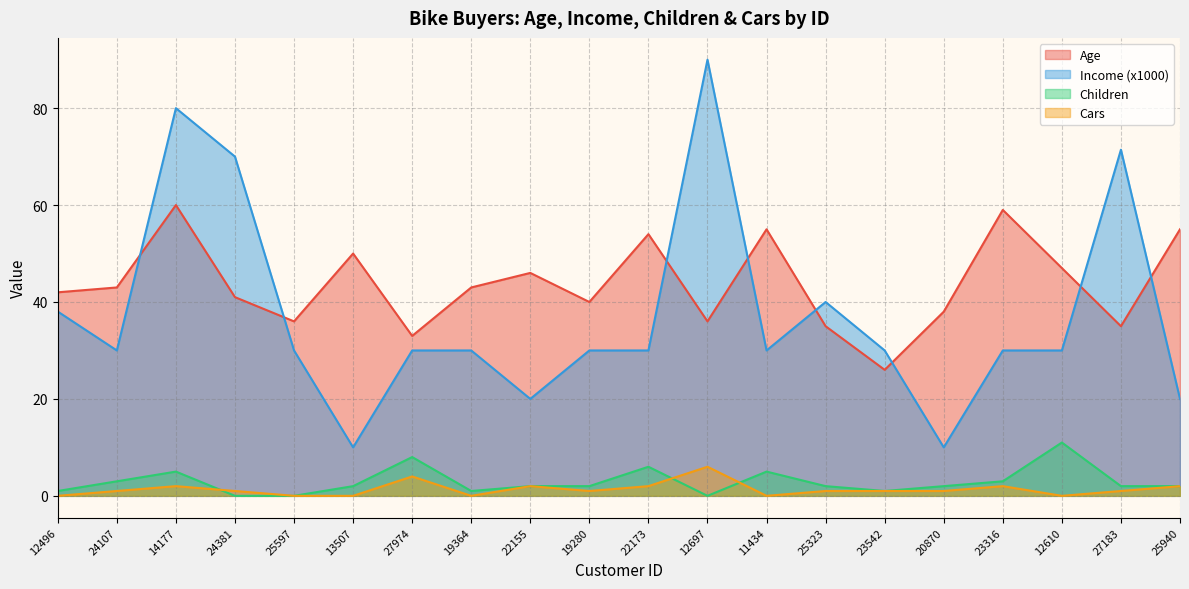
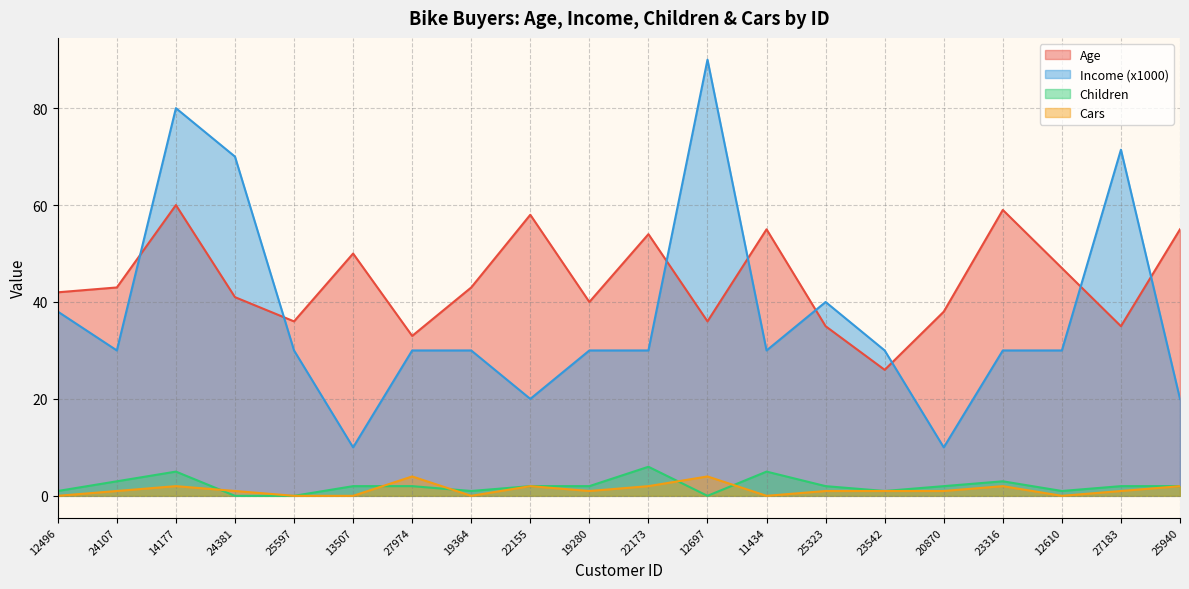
Children, 27974: 8 -> 2
Age, 22155: 46 -> 58
Cars, 12697: 6 -> 4
Children, 12610: 11 -> 1
